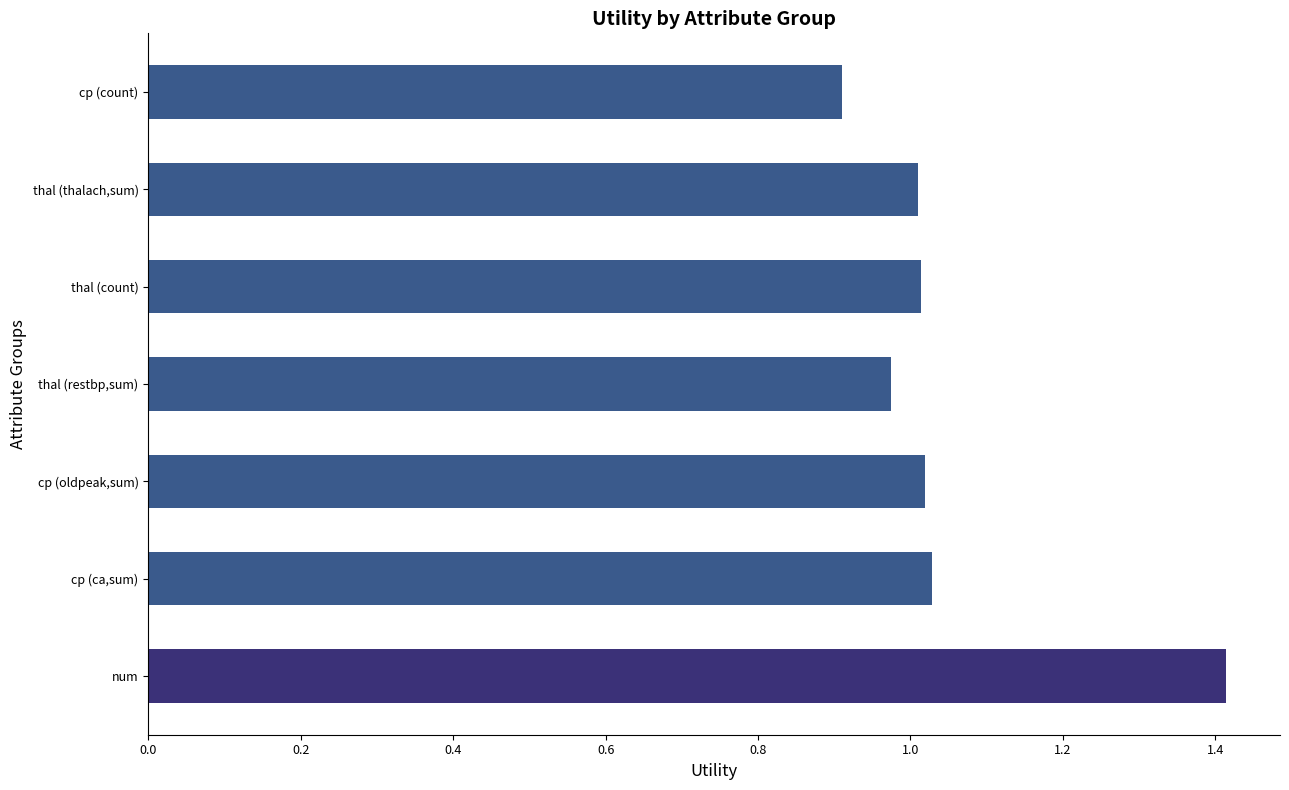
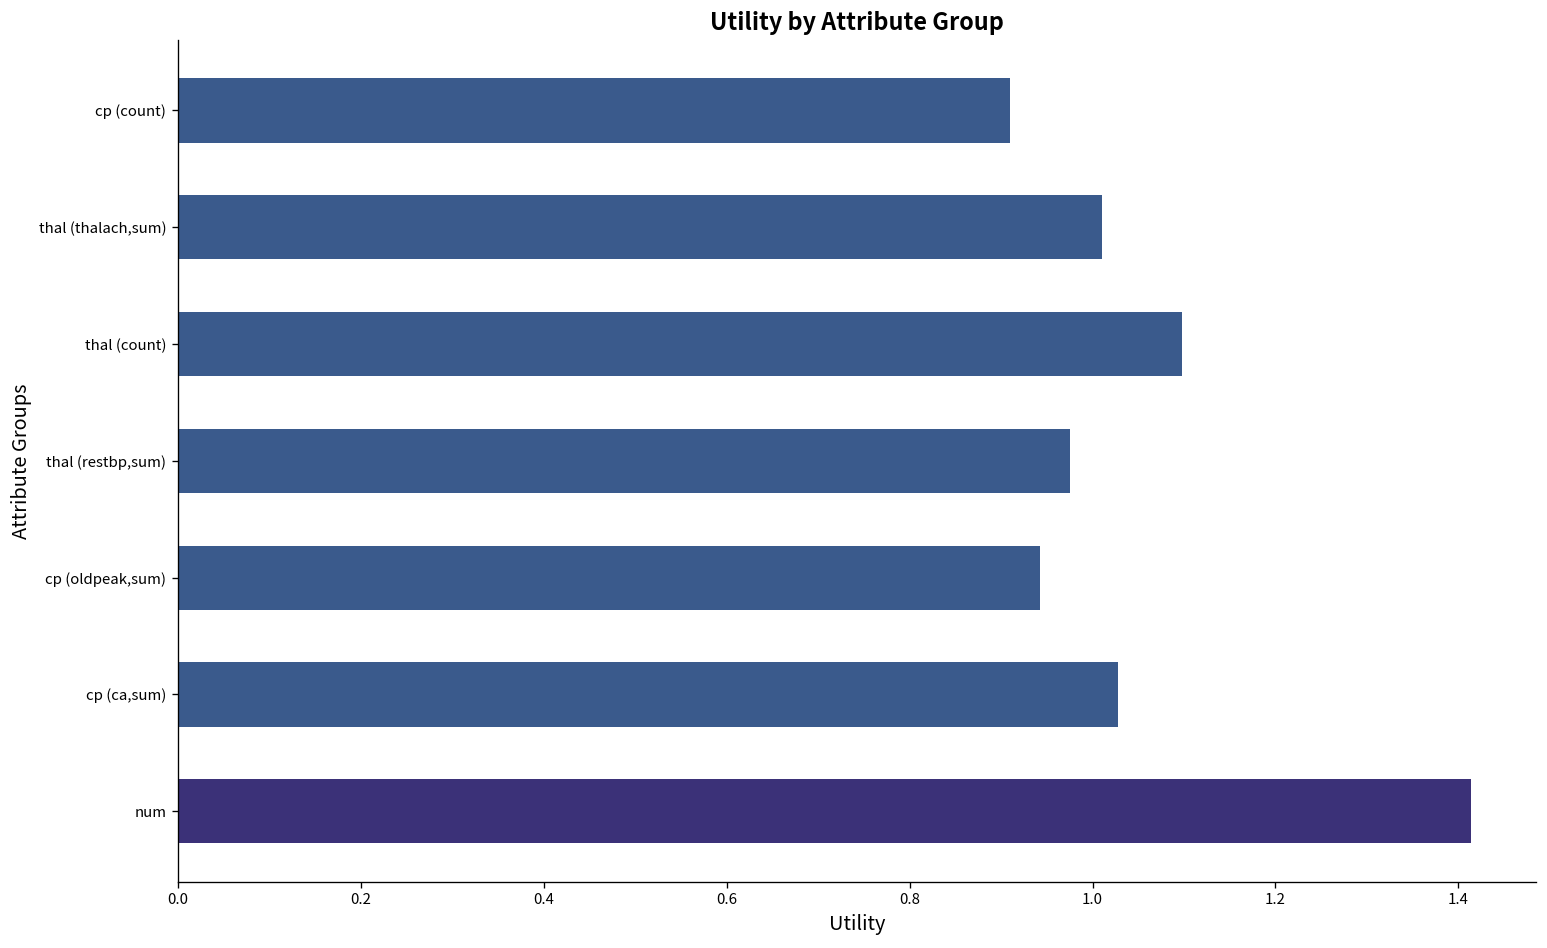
thal (count): 1.01 -> 1.10
cp (oldpeak,sum): 1.02 -> 0.94
